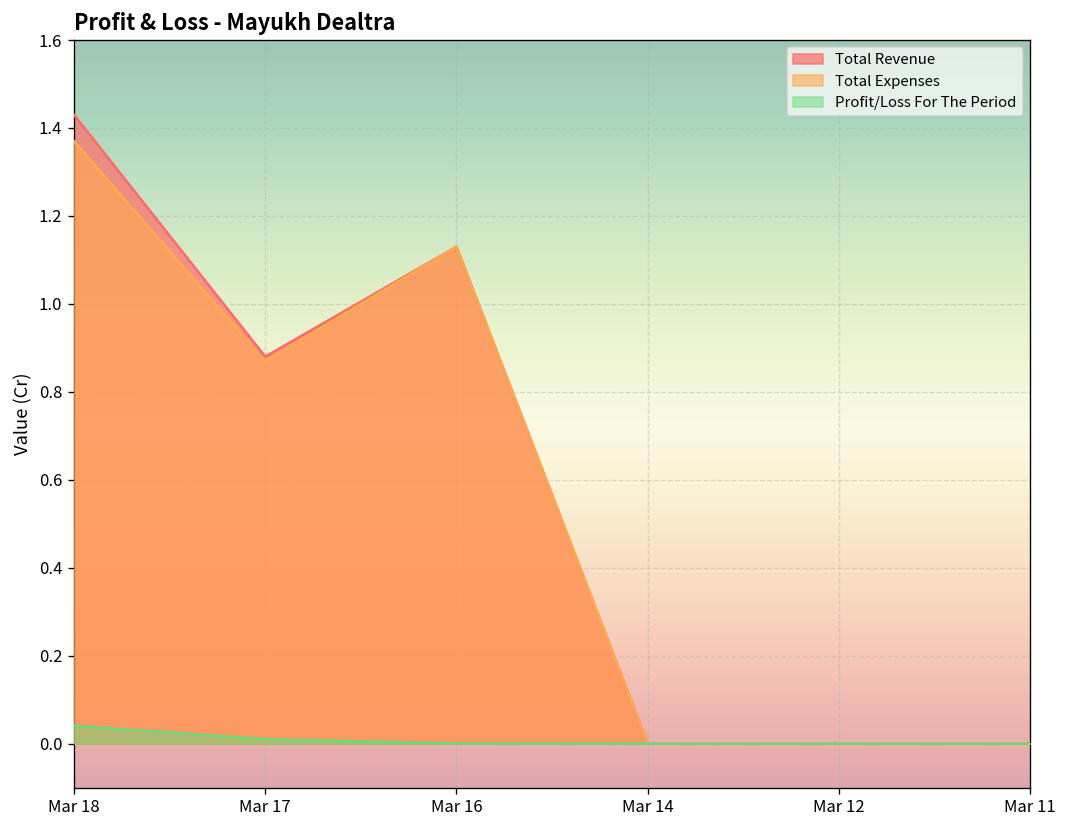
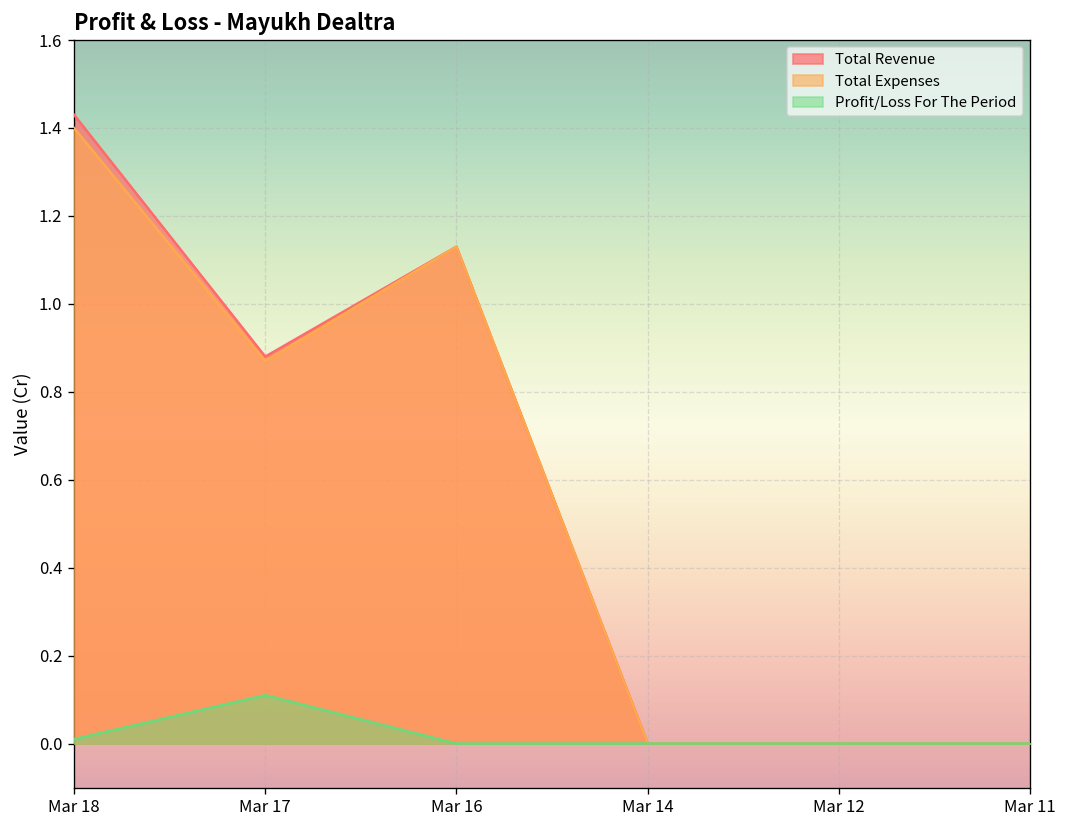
Total Expenses, Mar 18: 1.37 -> 1.40
Profit/Loss For The Period, Mar 18: 0.04 -> 0.01
Profit/Loss For The Period, Mar 17: 0.01 -> 0.11
